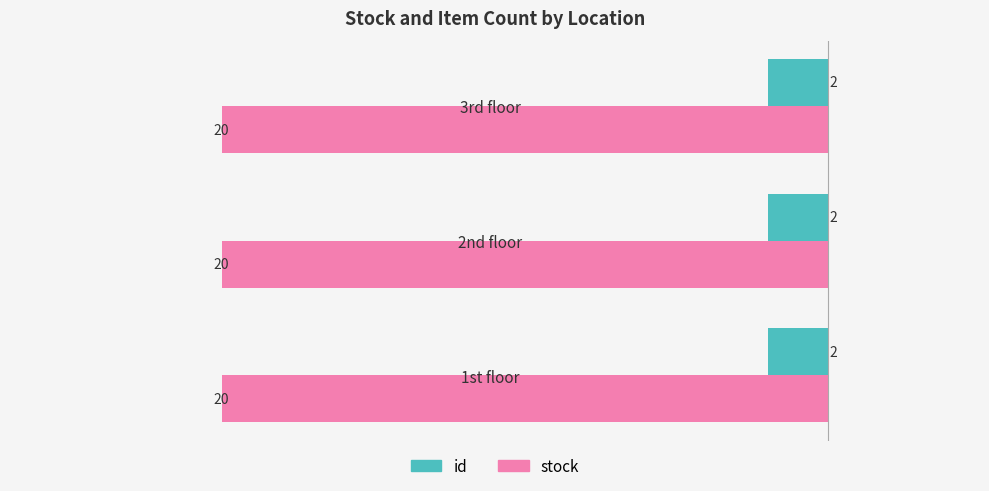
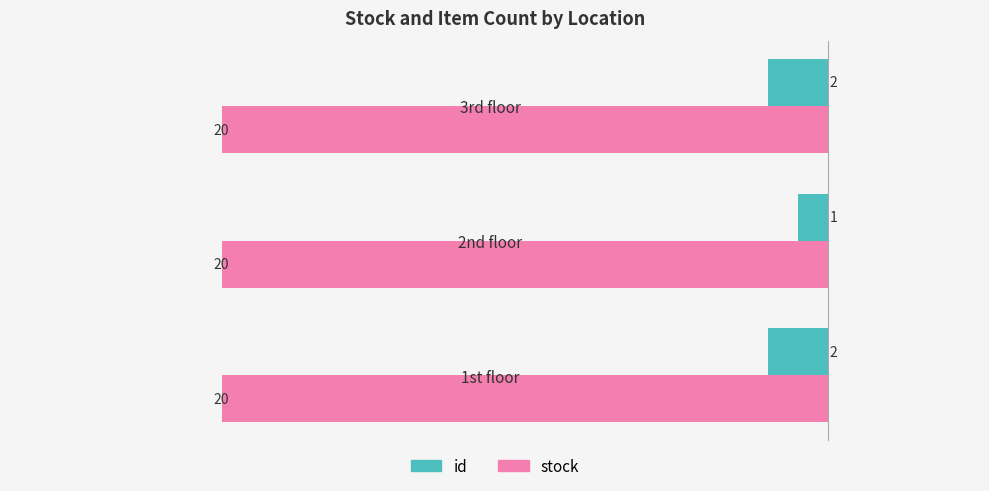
id, 2nd floor: 2 -> 1
